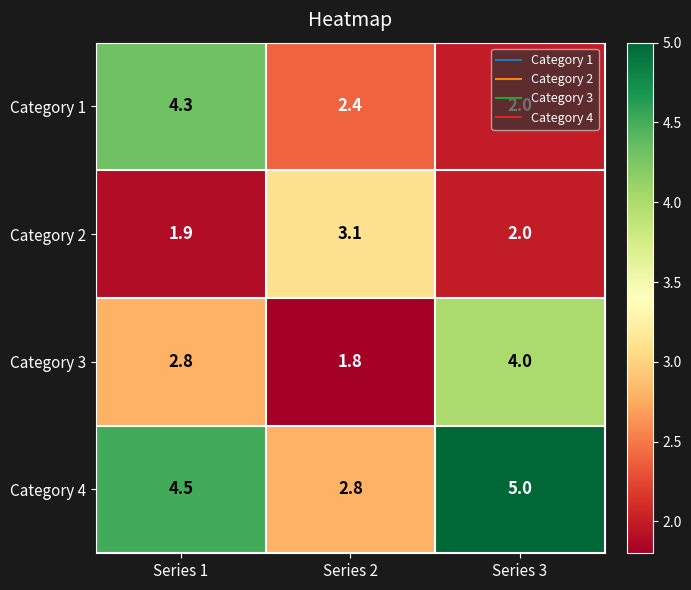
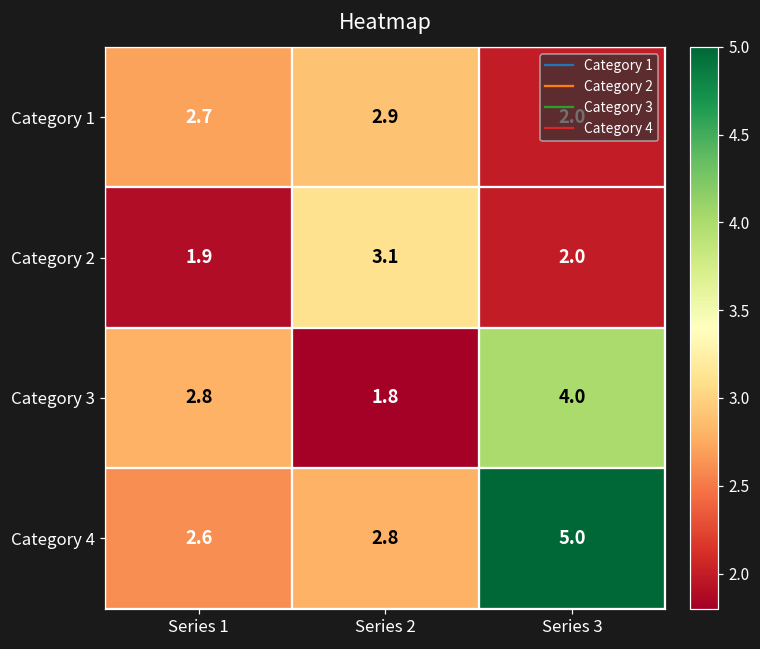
Category 1, Series 1: 4.3 -> 2.7
Category 1, Series 2: 2.4 -> 2.9
Category 4, Series 1: 4.5 -> 2.6
